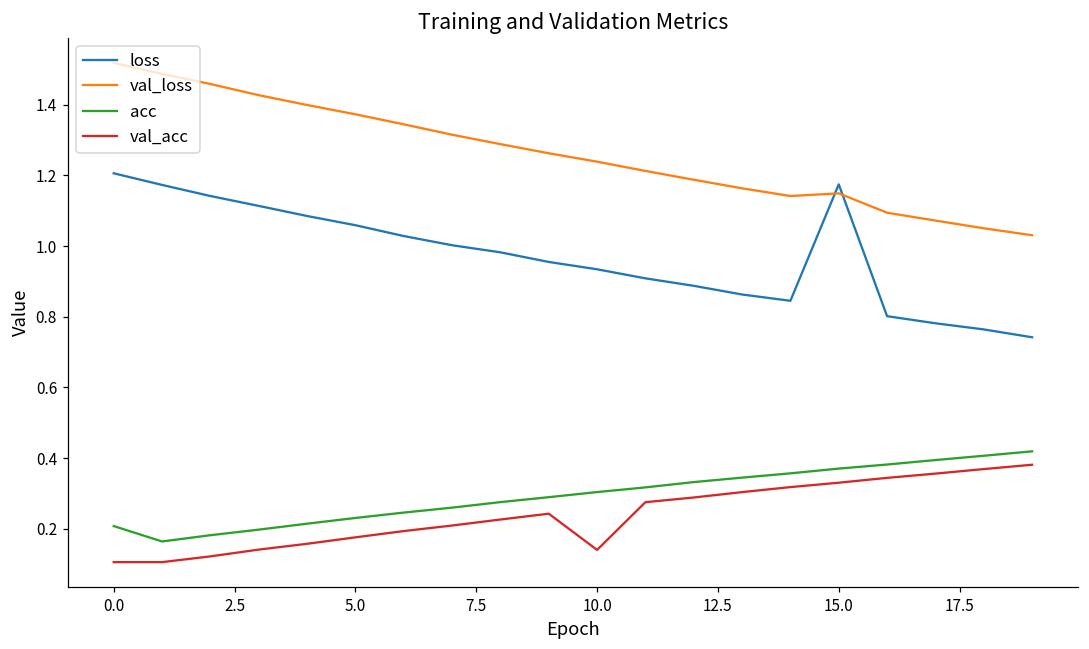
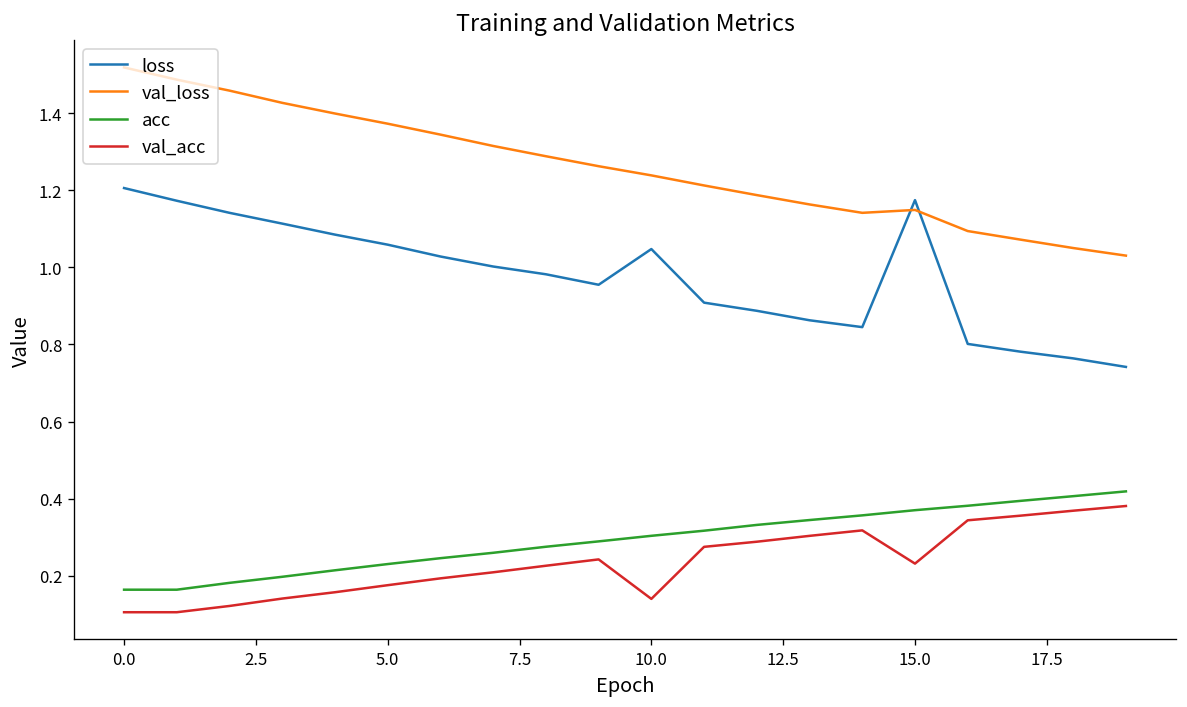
acc, 0.0: 0.21 -> 0.16
loss, 10.0: 0.93 -> 1.05
val_acc, 15.0: 0.33 -> 0.23
